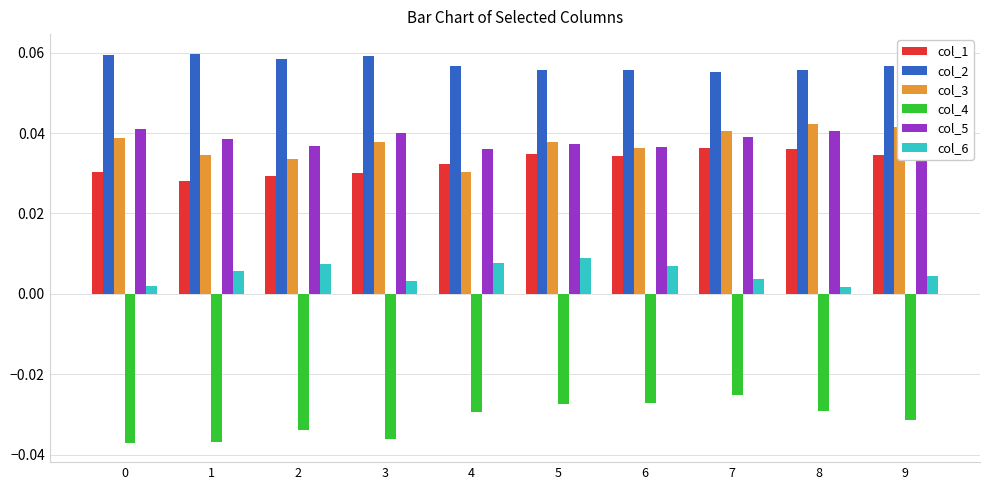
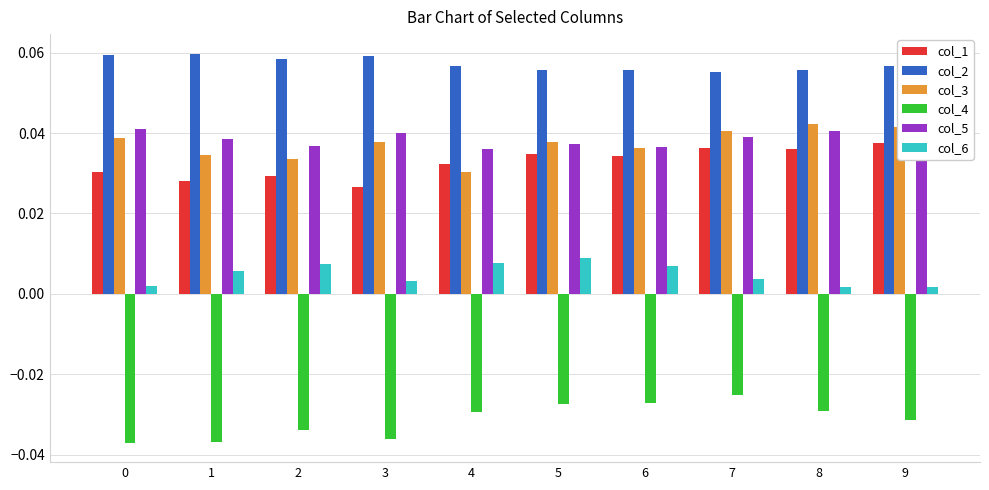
col_1, 3: 0.030 -> 0.026
col_1, 9: 0.035 -> 0.038
col_6, 9: 0.004 -> 0.002
